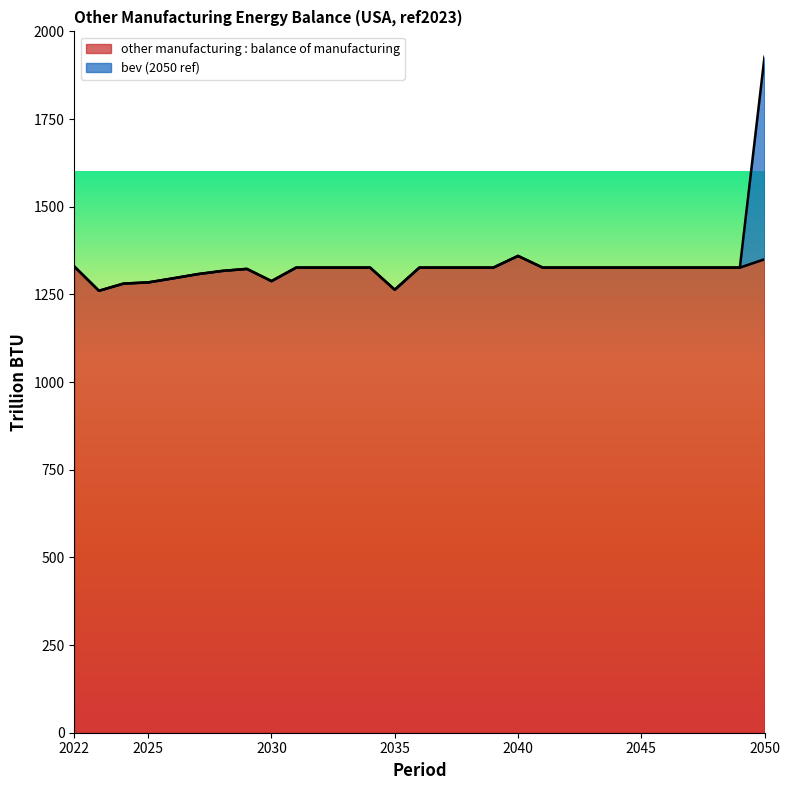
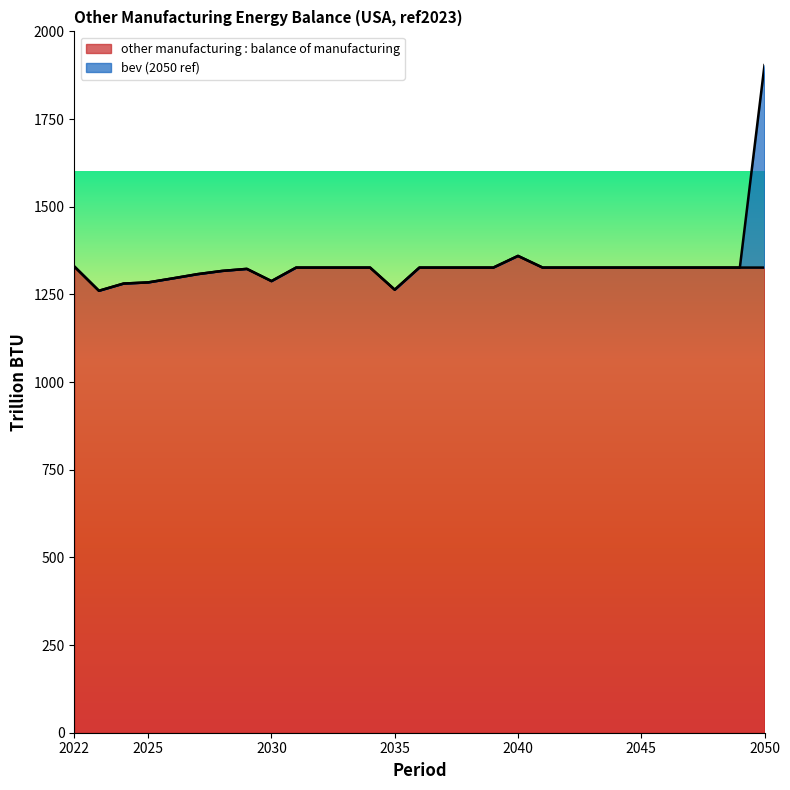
other manufacturing : balance of manufacturing, 2050: 1350 -> 1330
